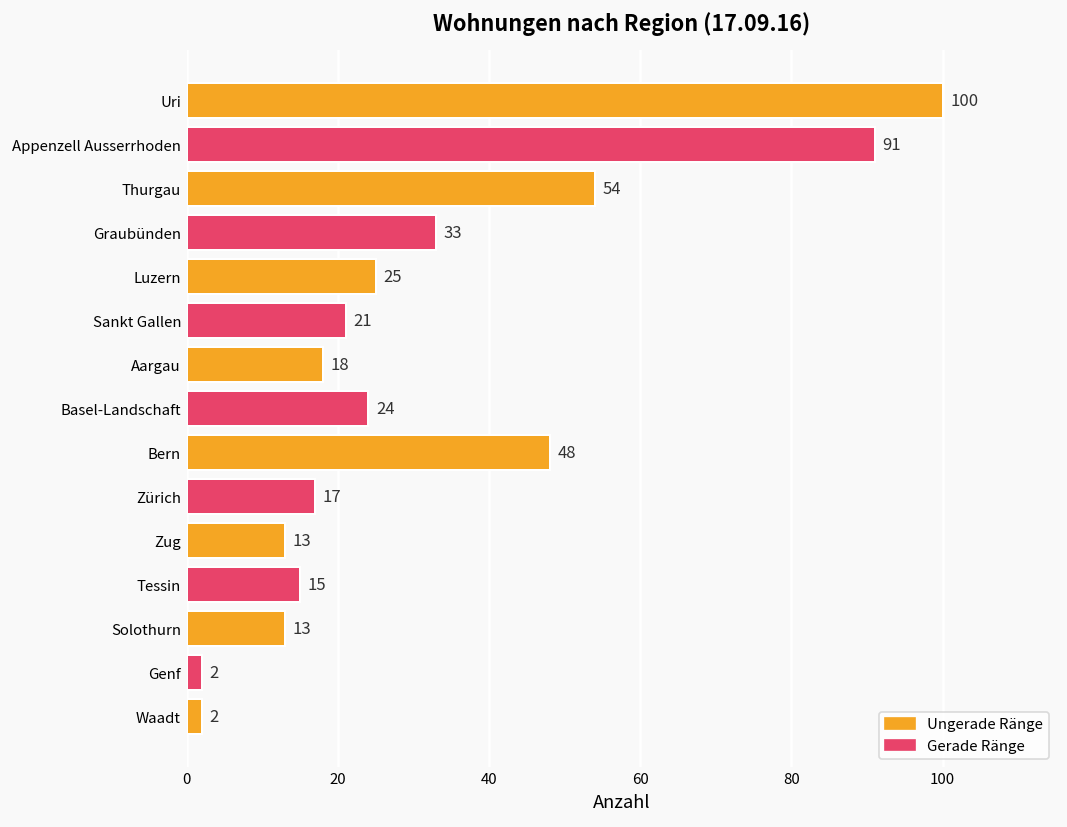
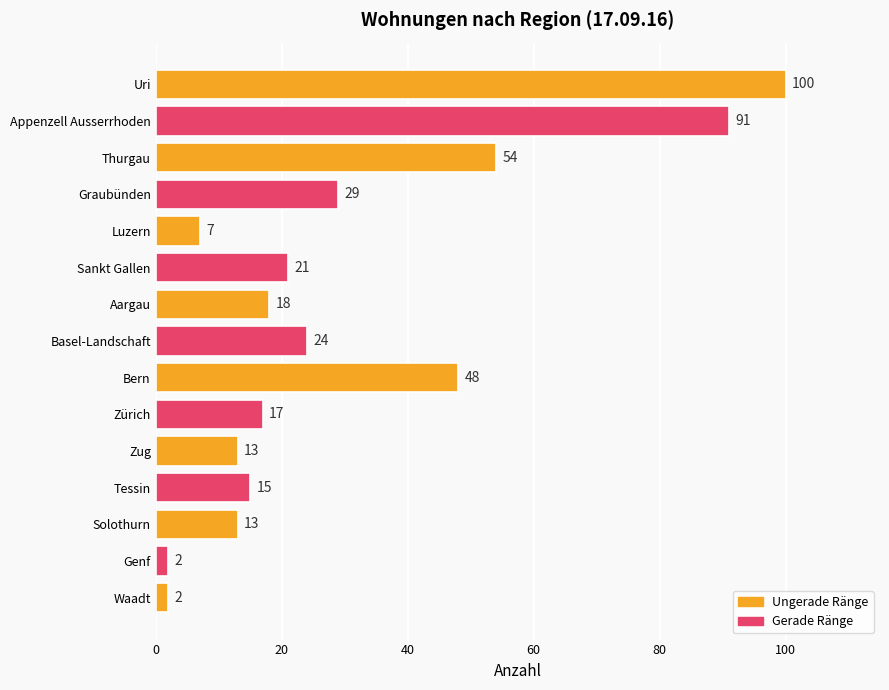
Graubünden: 33 -> 29
Luzern: 25 -> 7
